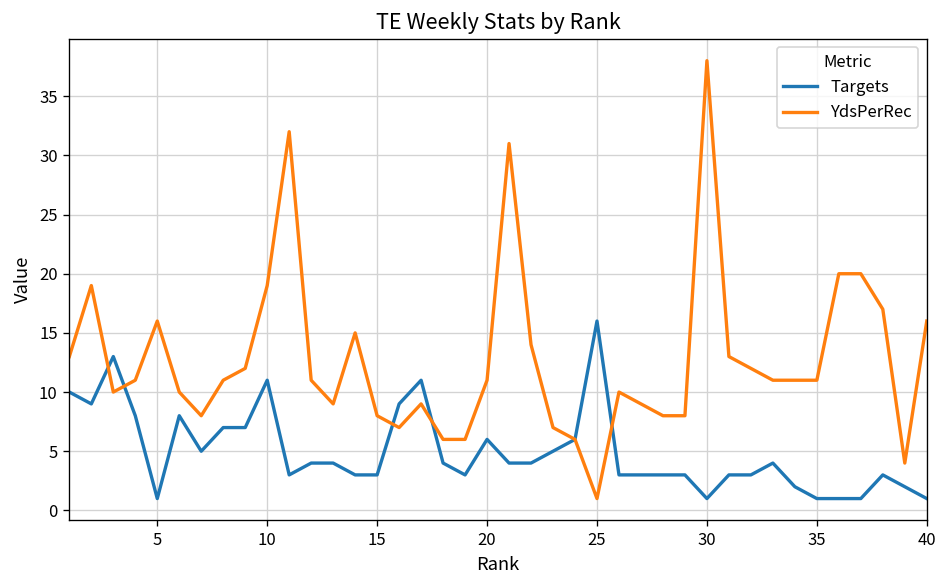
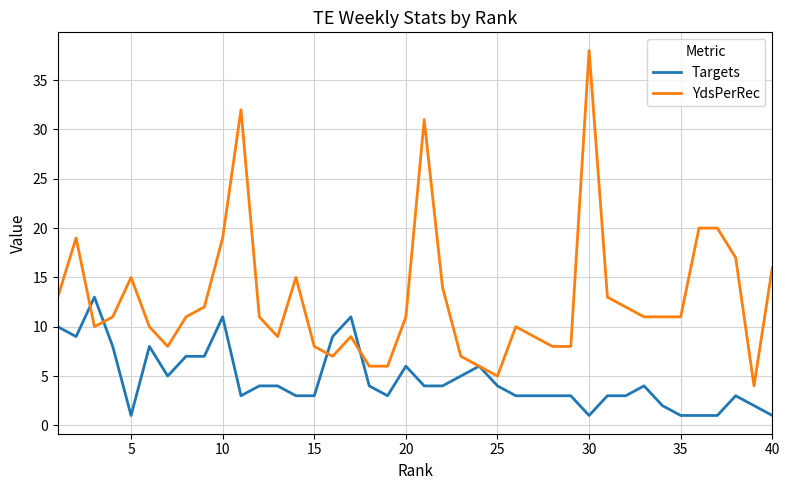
YdsPerRec, 5: 16 -> 15
Targets, 25: 16 -> 4
YdsPerRec, 25: 1 -> 5
